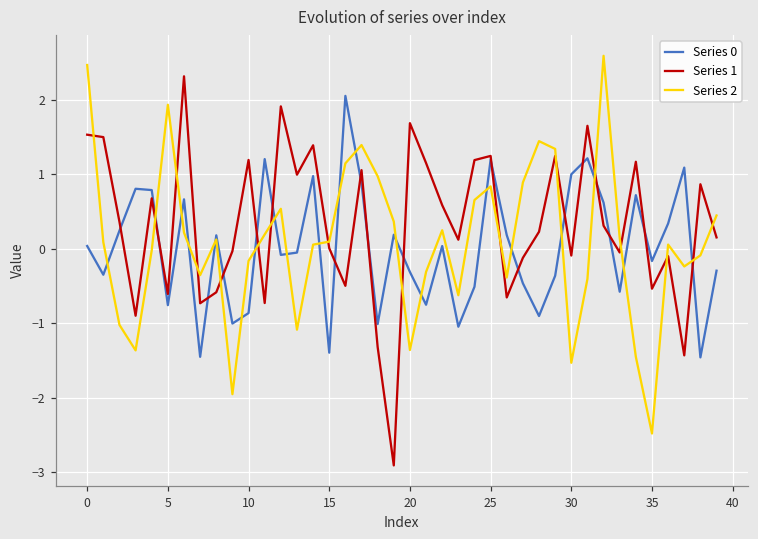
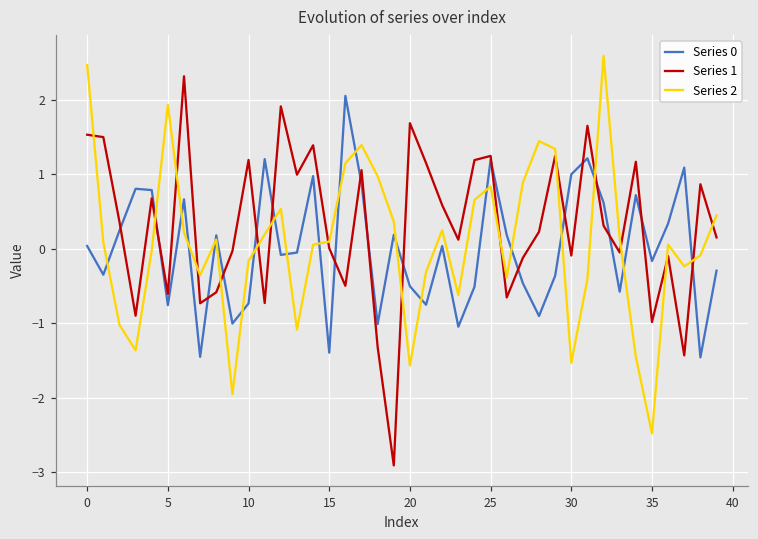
Series 0, 10: -0.9 -> -0.7
Series 0, 20: -0.3 -> -0.5
Series 2, 20: -1.4 -> -1.6
Series 1, 35: -0.5 -> -1.0
